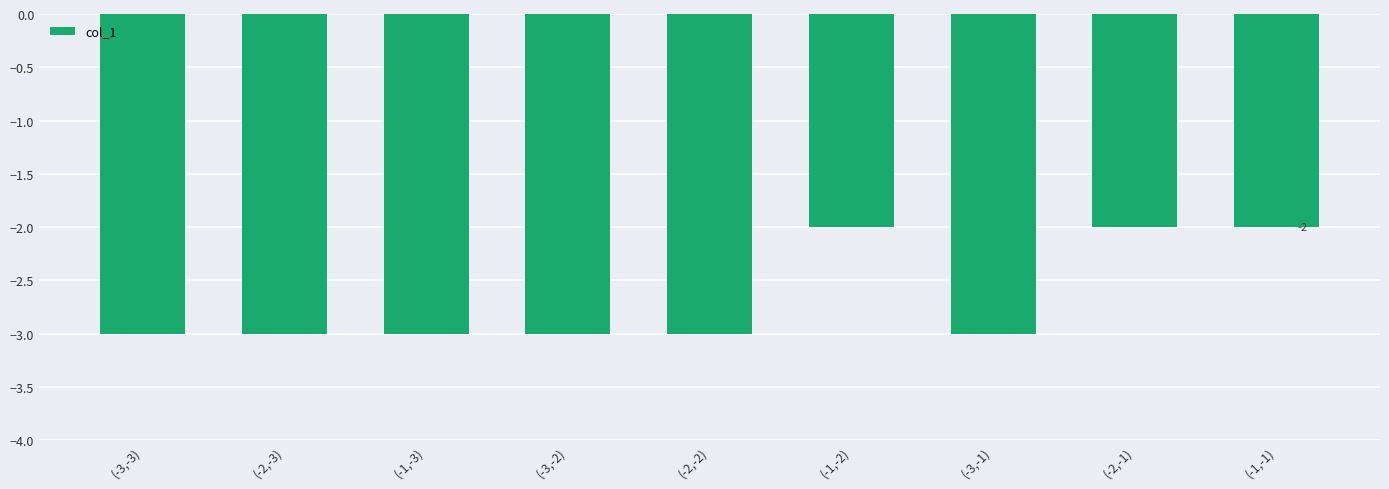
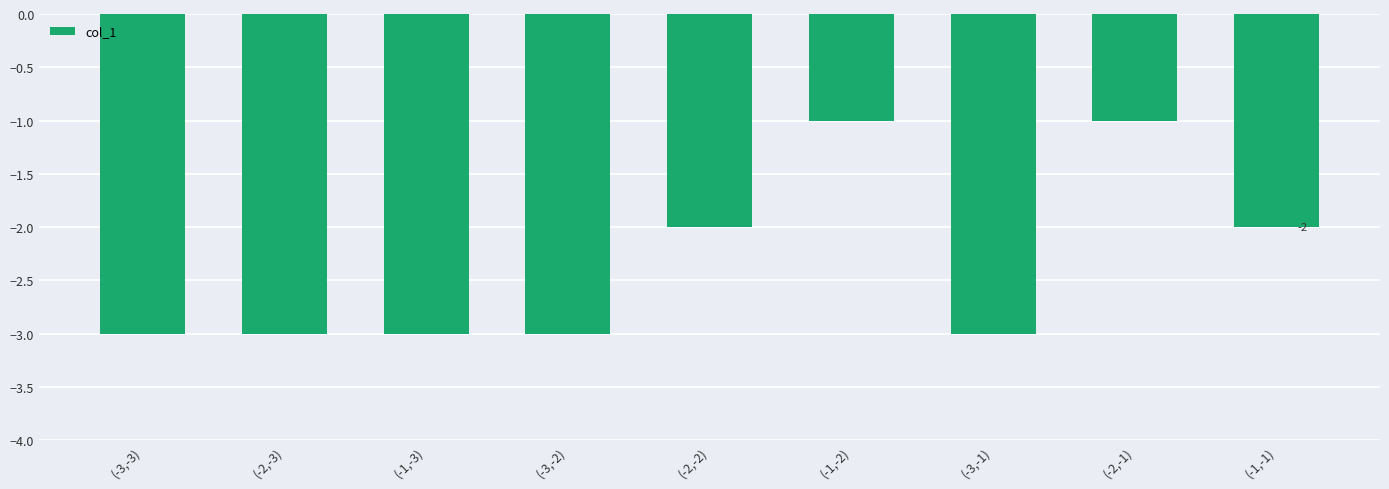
(-2,-2): -3 -> -2
(-1,-2): -2 -> -1
(-2,-1): -2 -> -1
